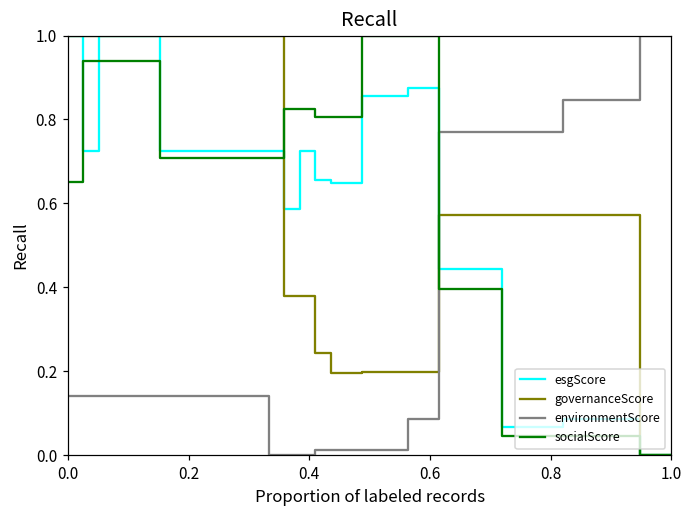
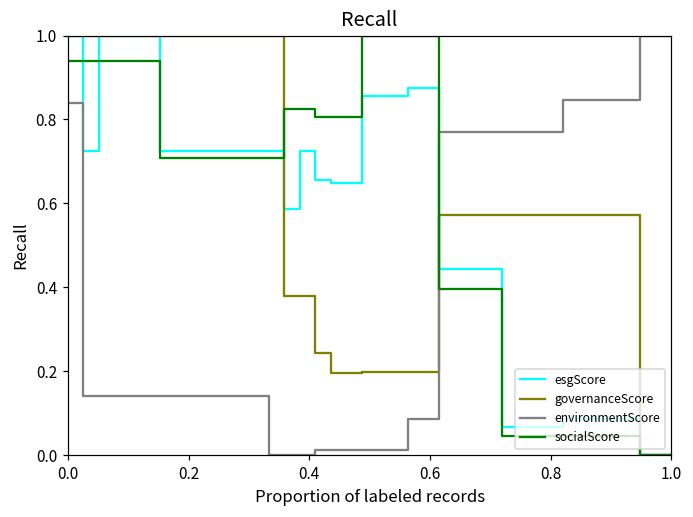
environmentScore, 0.0: 0.14 -> 0.84
socialScore, 0.0: 0.65 -> 0.94
